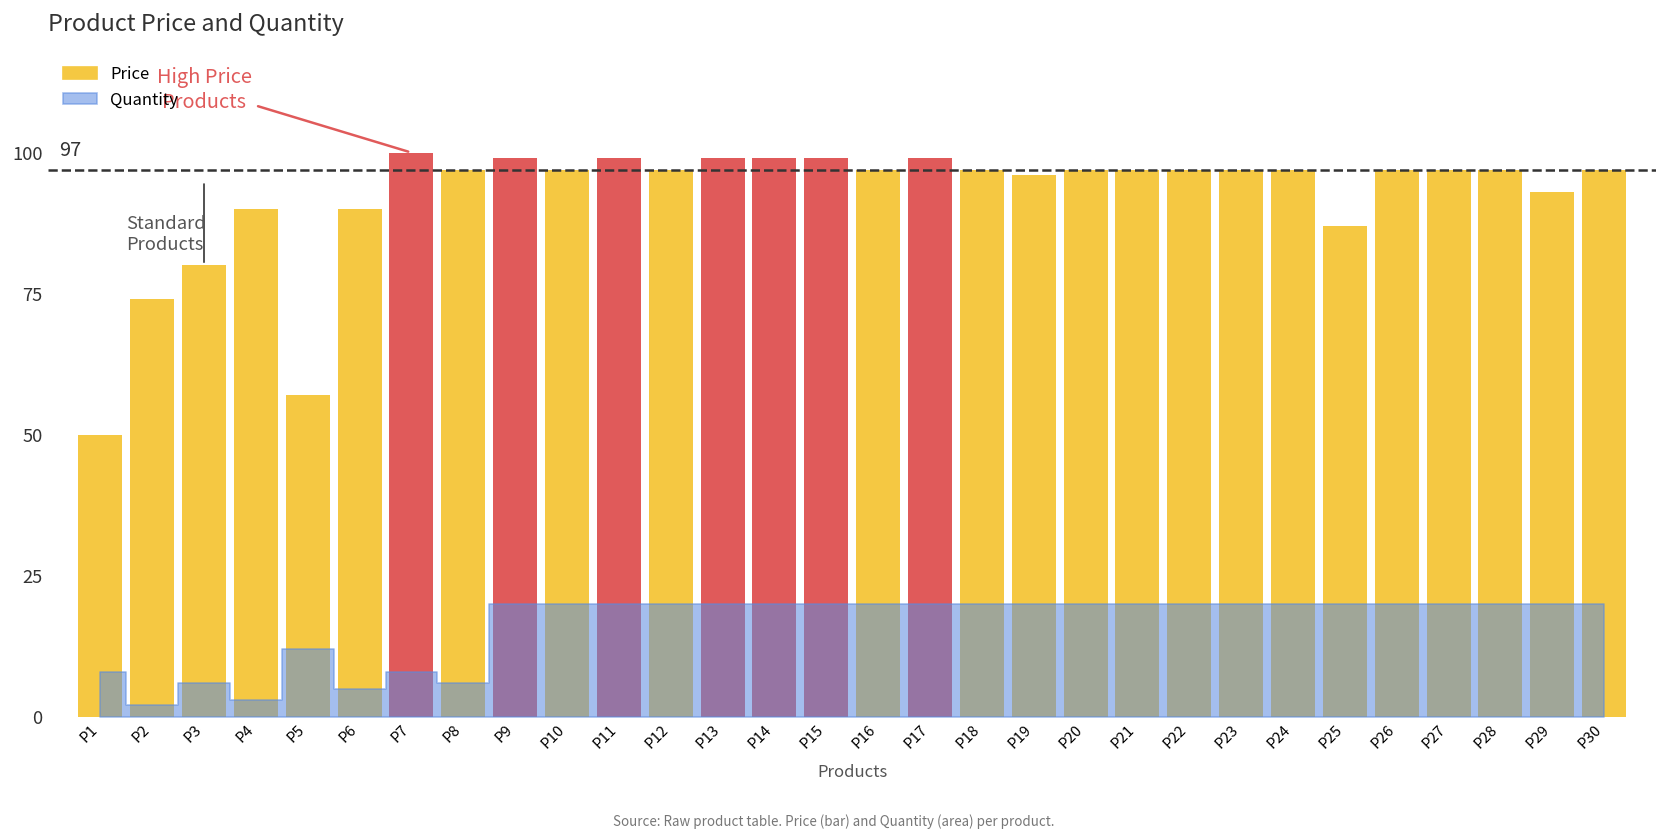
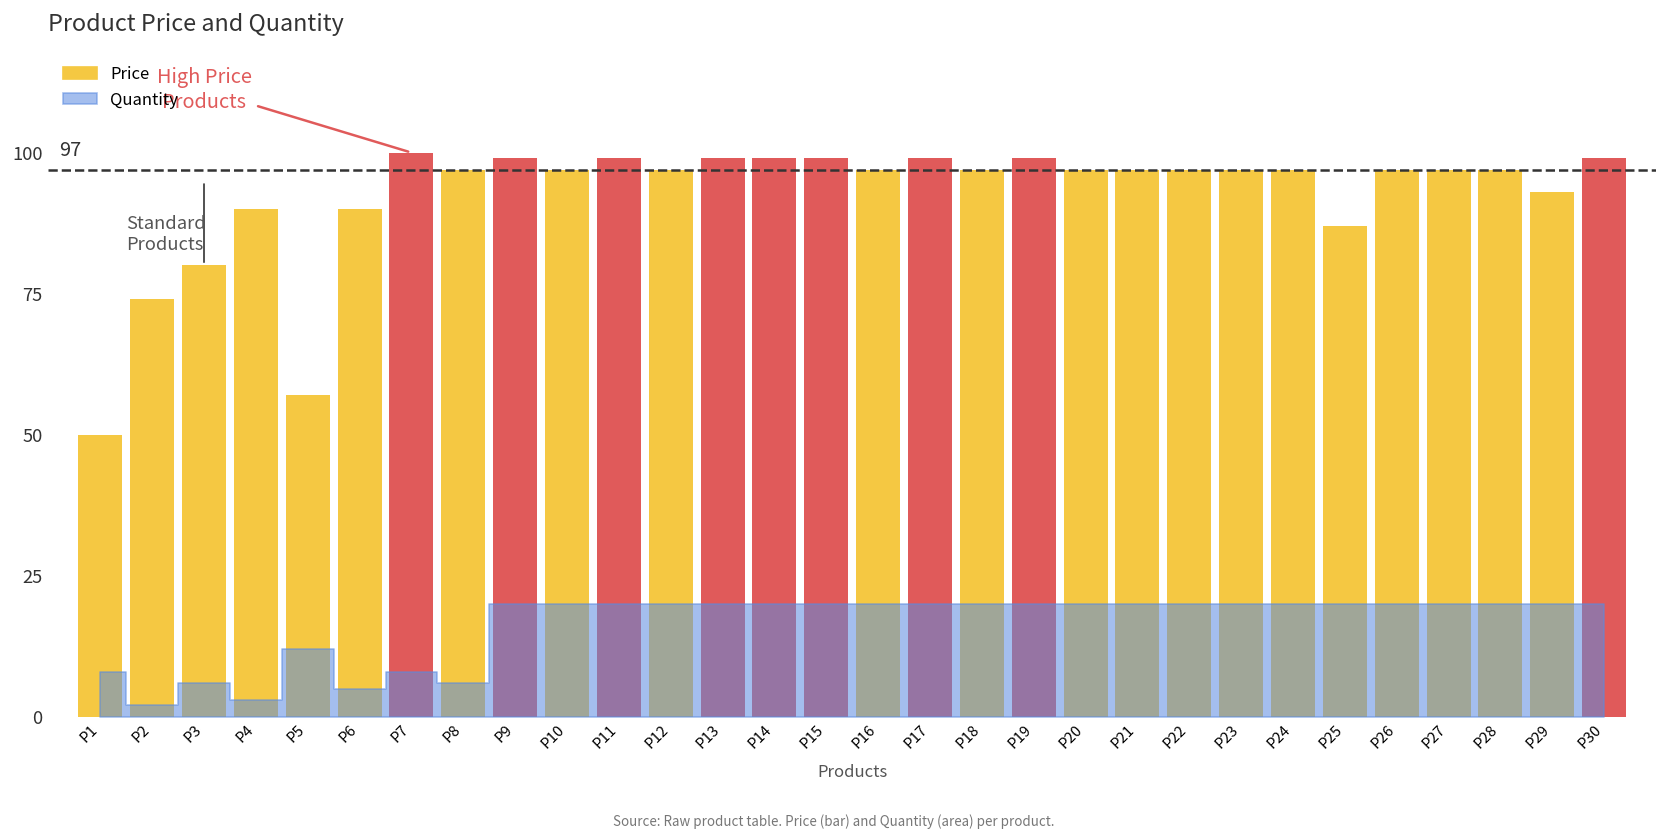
Price, P19: 96 -> 99
Price, P30: 97 -> 99
